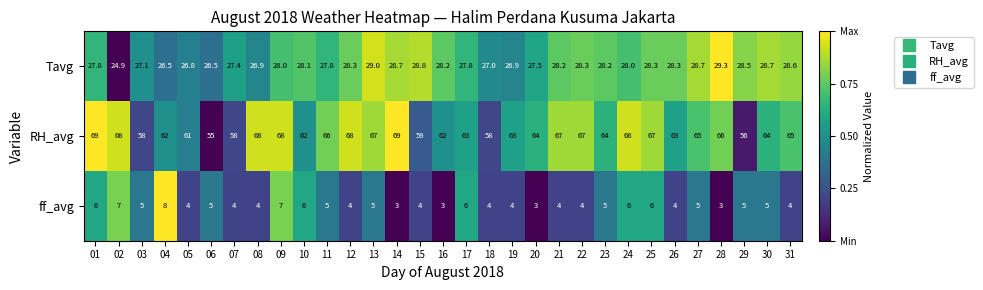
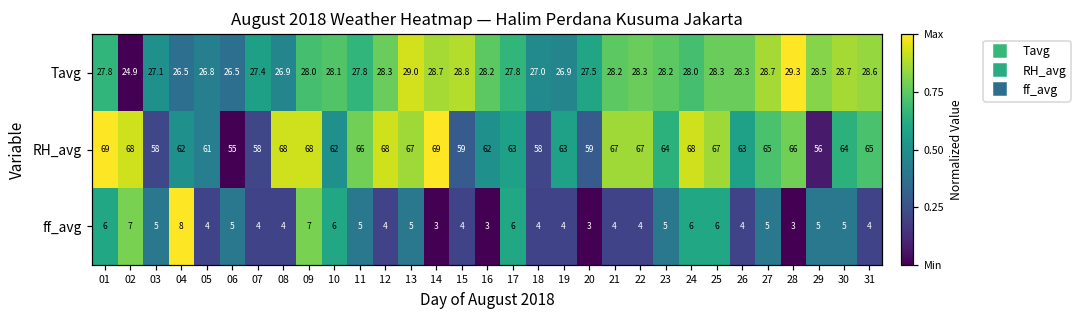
RH_avg, 20: 64 -> 59
